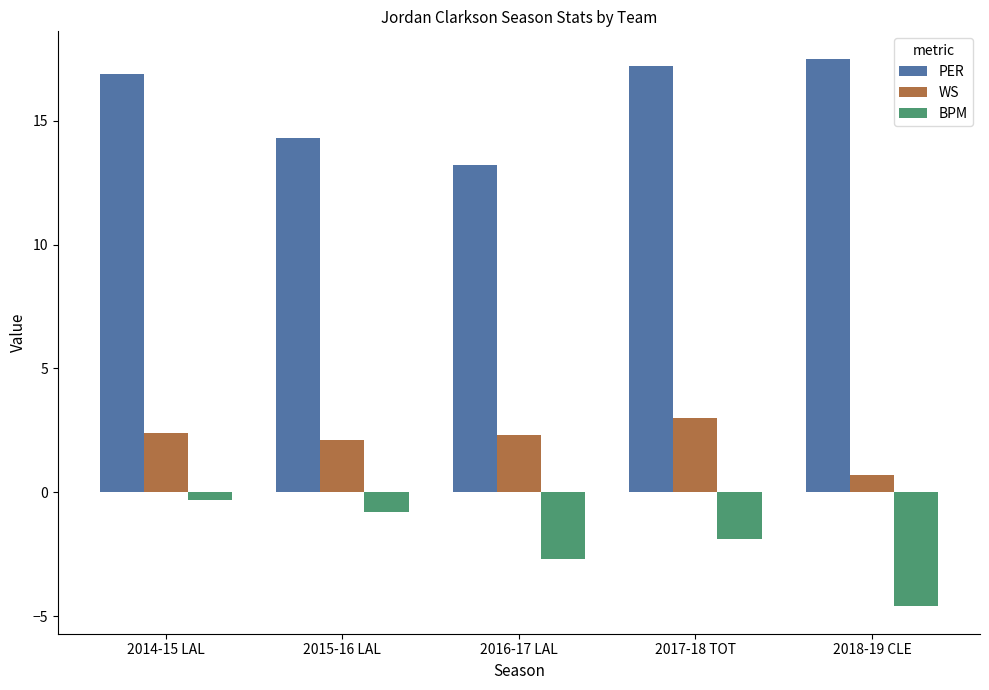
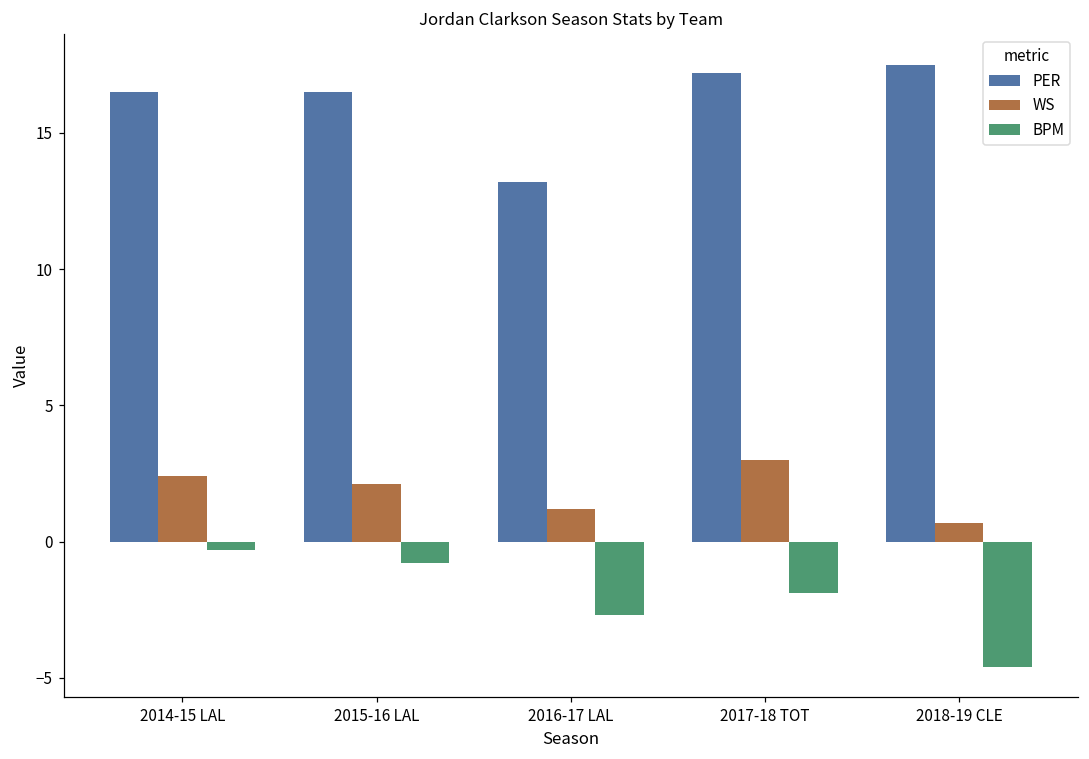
PER, 2014-15 LAL: 16.9 -> 16.5
PER, 2015-16 LAL: 14.3 -> 16.5
WS, 2016-17 LAL: 2.3 -> 1.2
